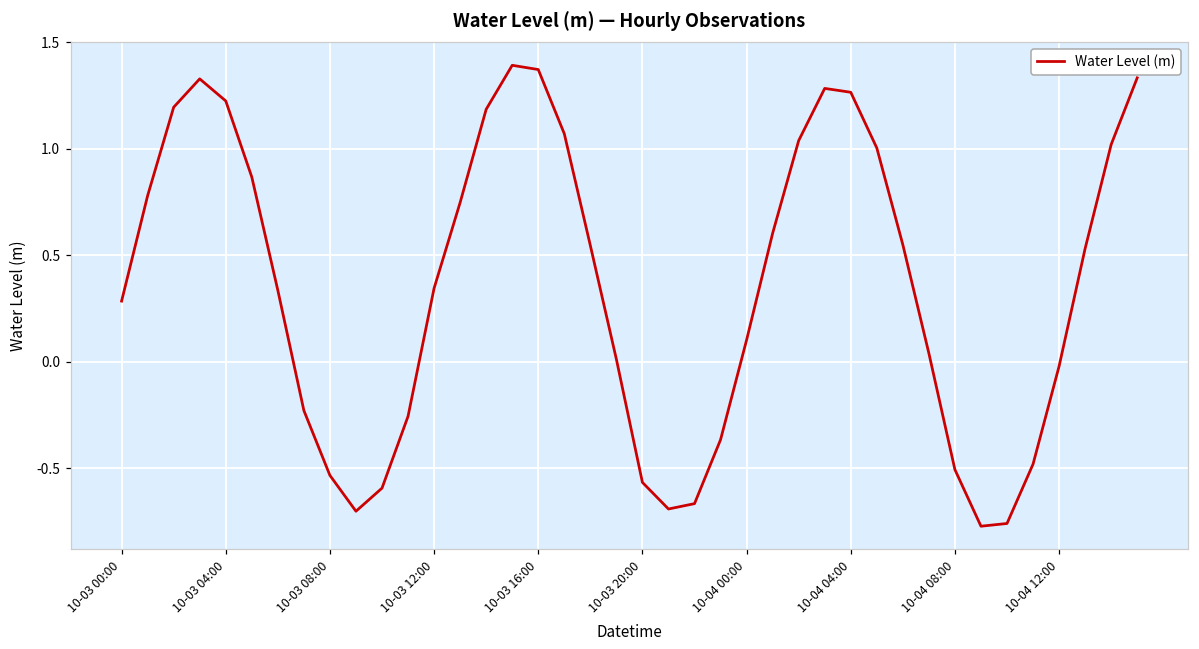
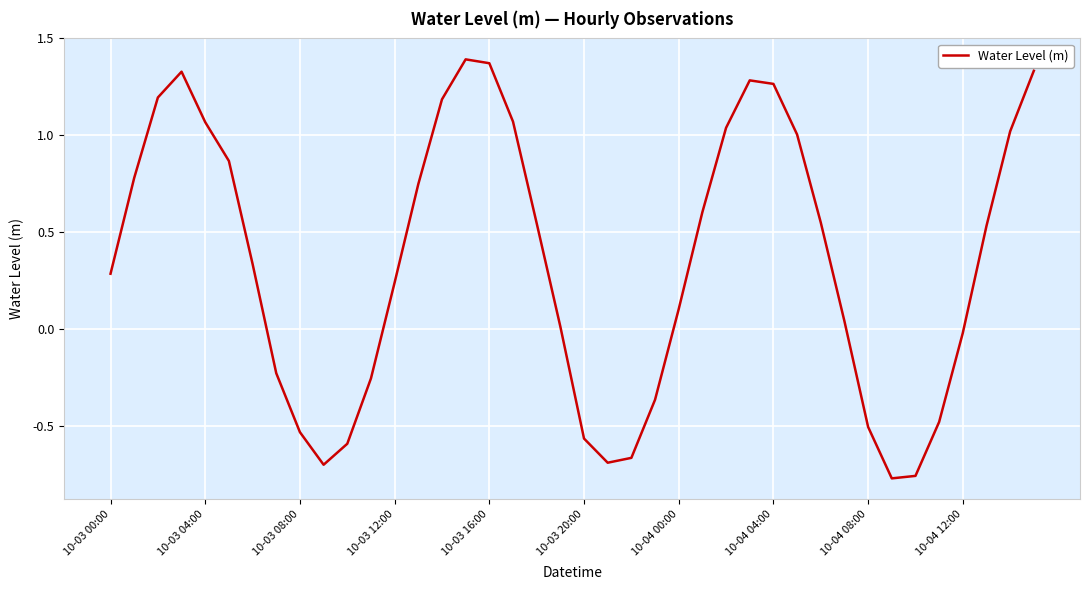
10-03 04:00: 1.22 -> 1.07
10-03 12:00: 0.35 -> 0.24
